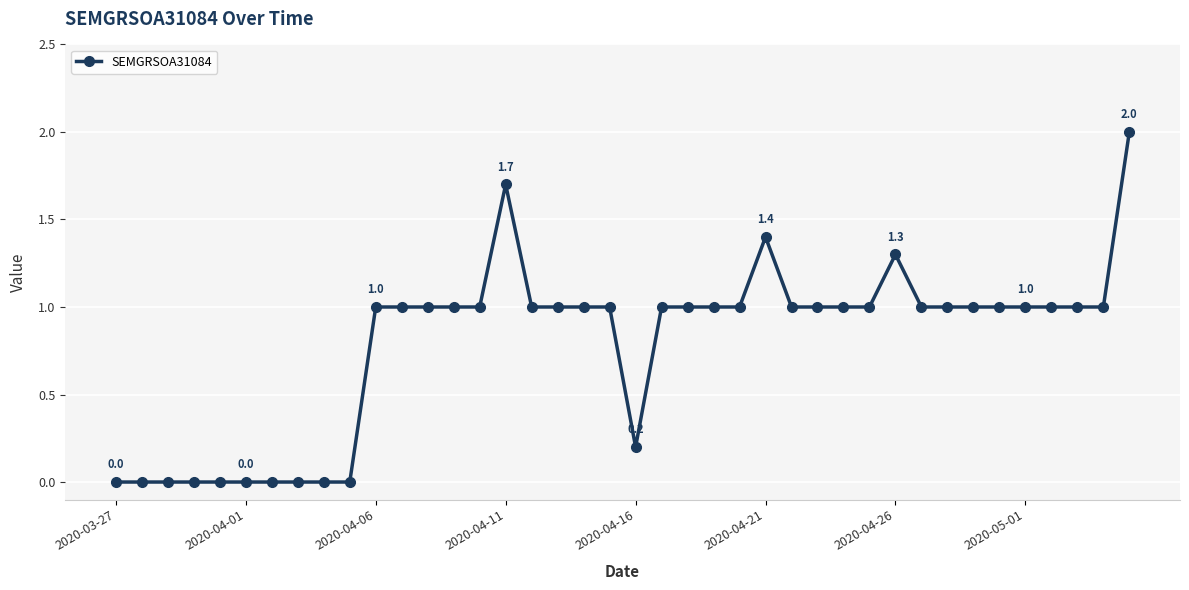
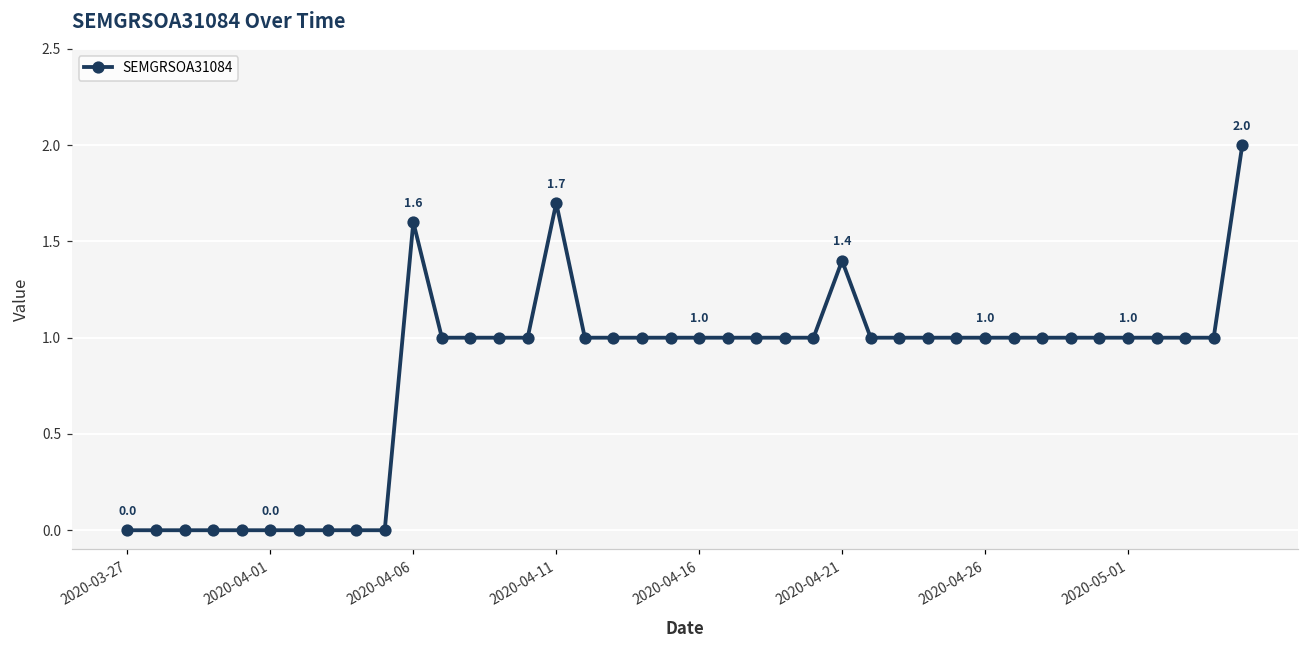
2020-04-06: 1.0 -> 1.6
2020-04-16: 0.2 -> 1.0
2020-04-26: 1.3 -> 1.0
